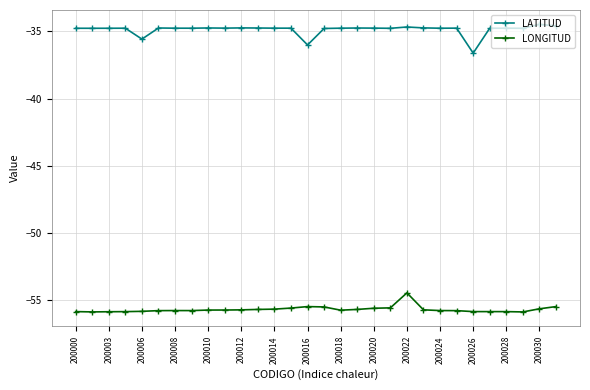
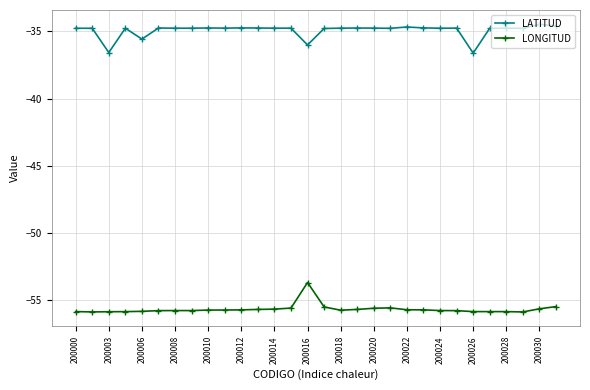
LATITUD, 200003: -34.8 -> -36.6
LONGITUD, 200016: -55.5 -> -53.7
LONGITUD, 200022: -54.4 -> -55.7
